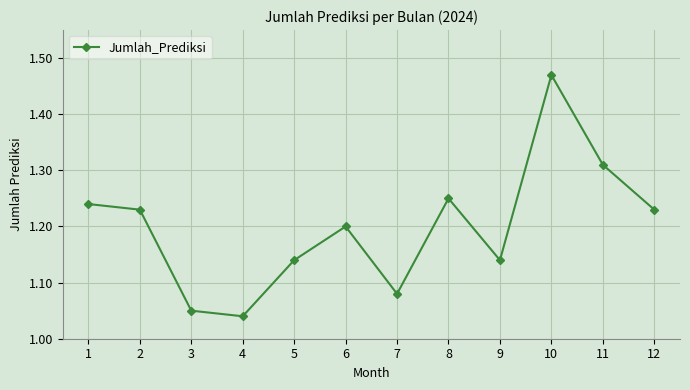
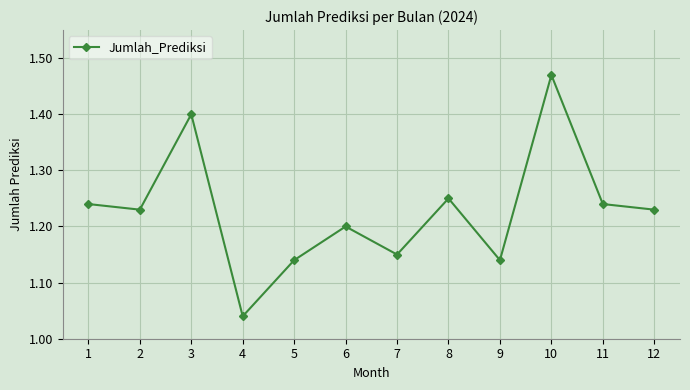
3: 1.05 -> 1.40
7: 1.08 -> 1.15
11: 1.31 -> 1.24
